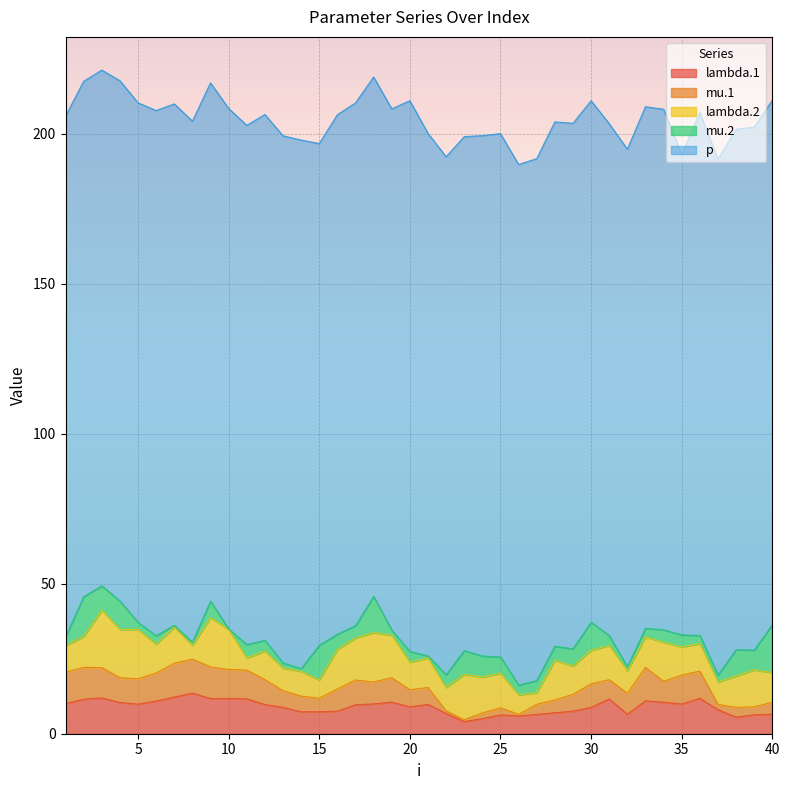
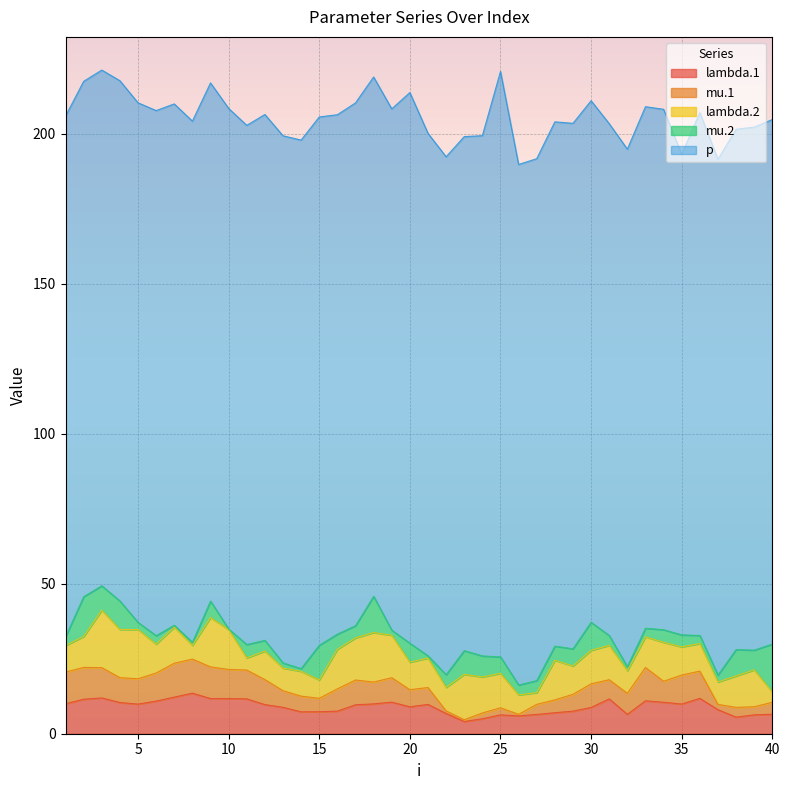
p, 15: 167 -> 176
mu.2, 20: 4 -> 6
p, 25: 174 -> 195
lambda.2, 40: 10 -> 3
